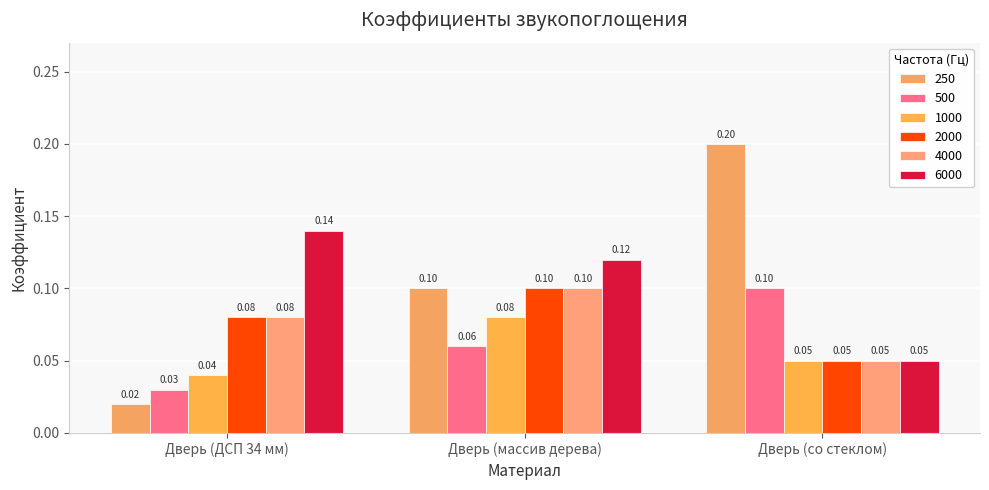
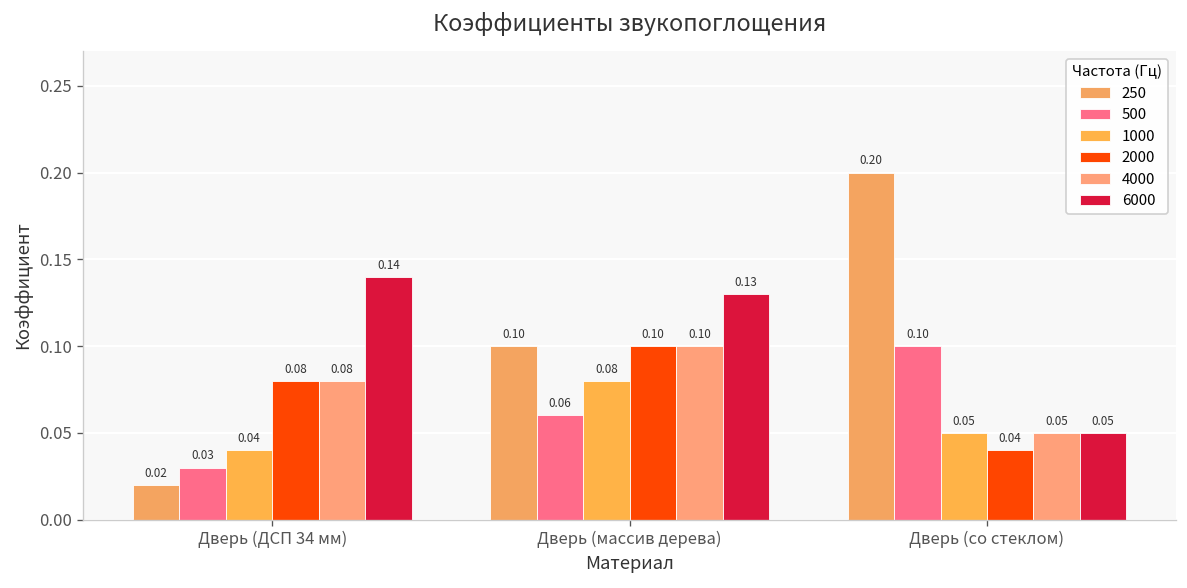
6000, Дверь (массив дерева): 0.12 -> 0.13
2000, Дверь (со стеклом): 0.05 -> 0.04
